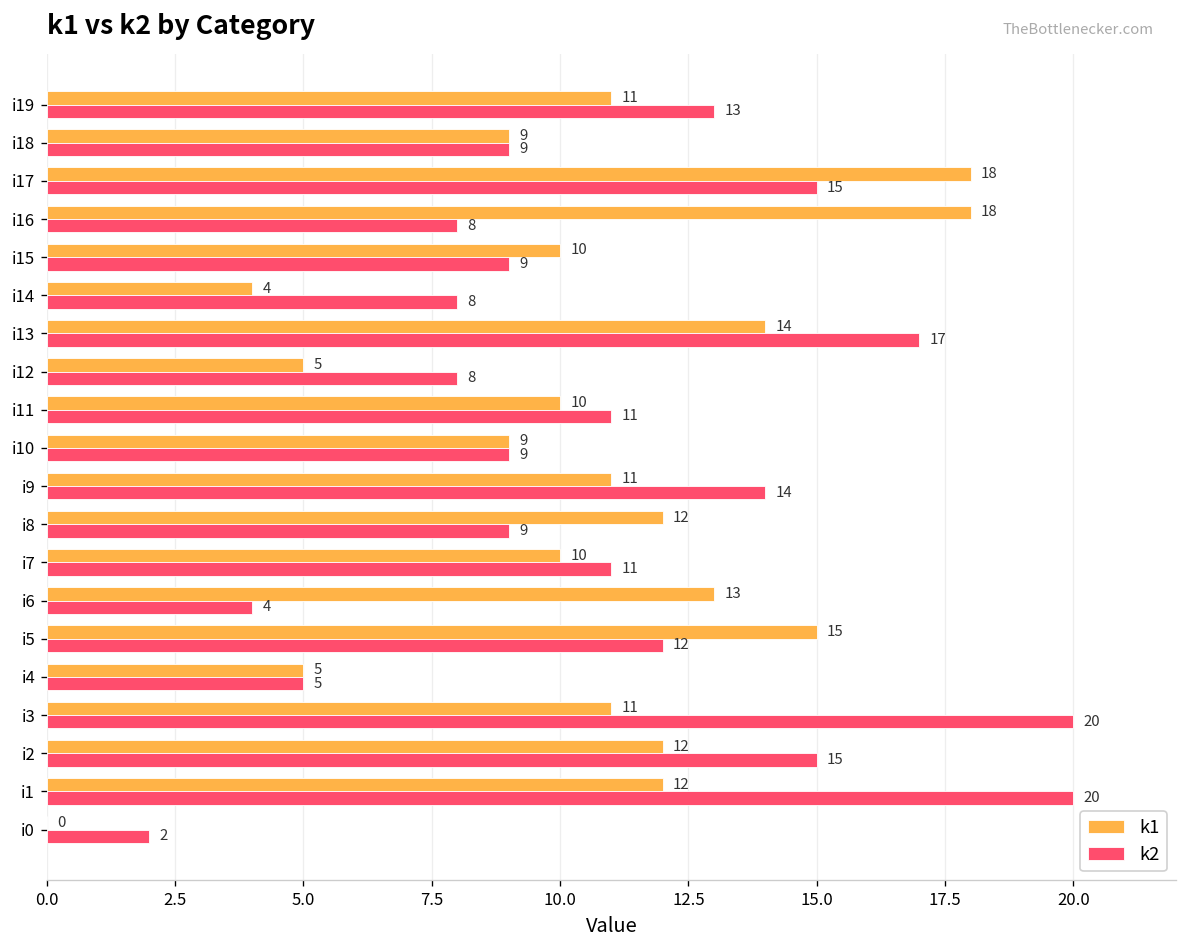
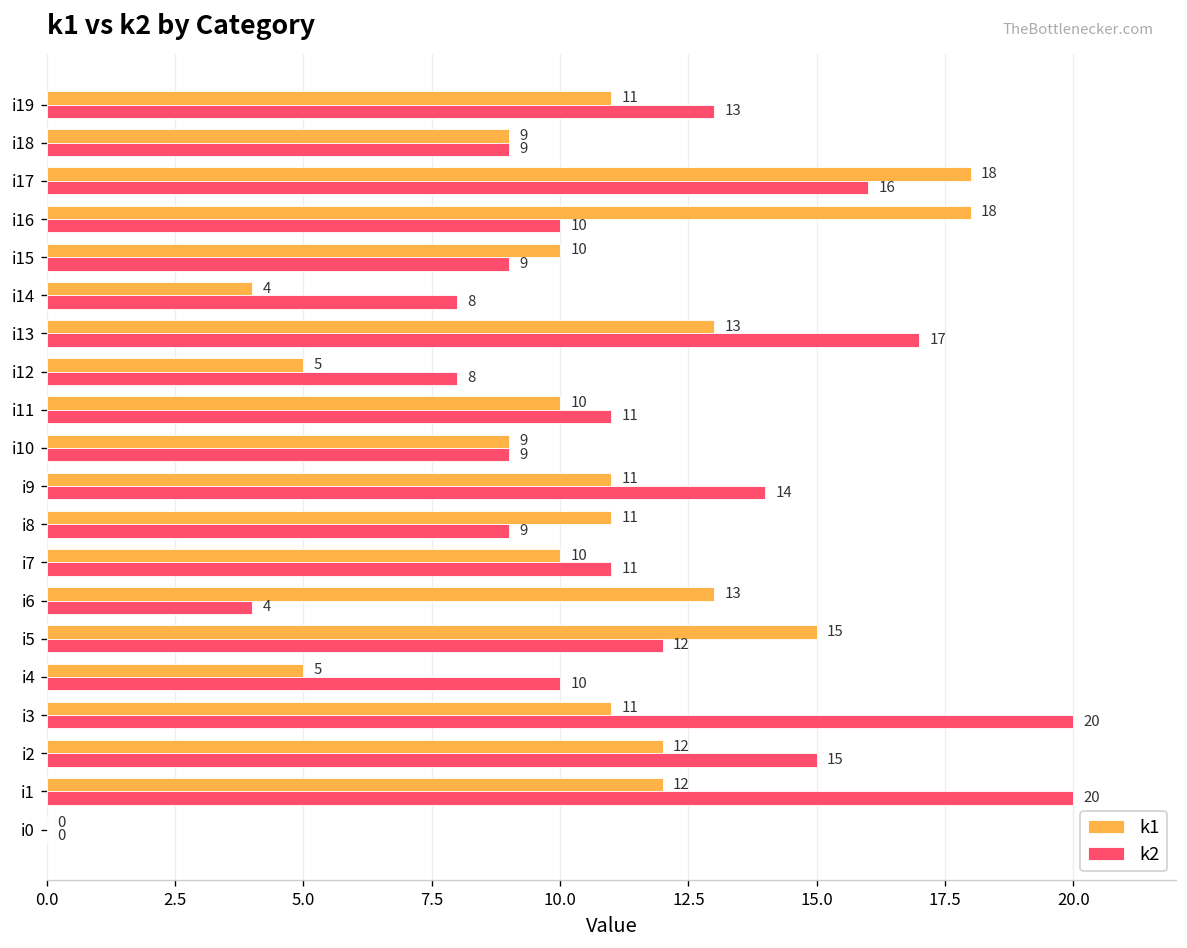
k2, i17: 15 -> 16
k2, i16: 8 -> 10
k1, i13: 14 -> 13
k1, i8: 12 -> 11
k2, i4: 5 -> 10
k2, i0: 2 -> 0
